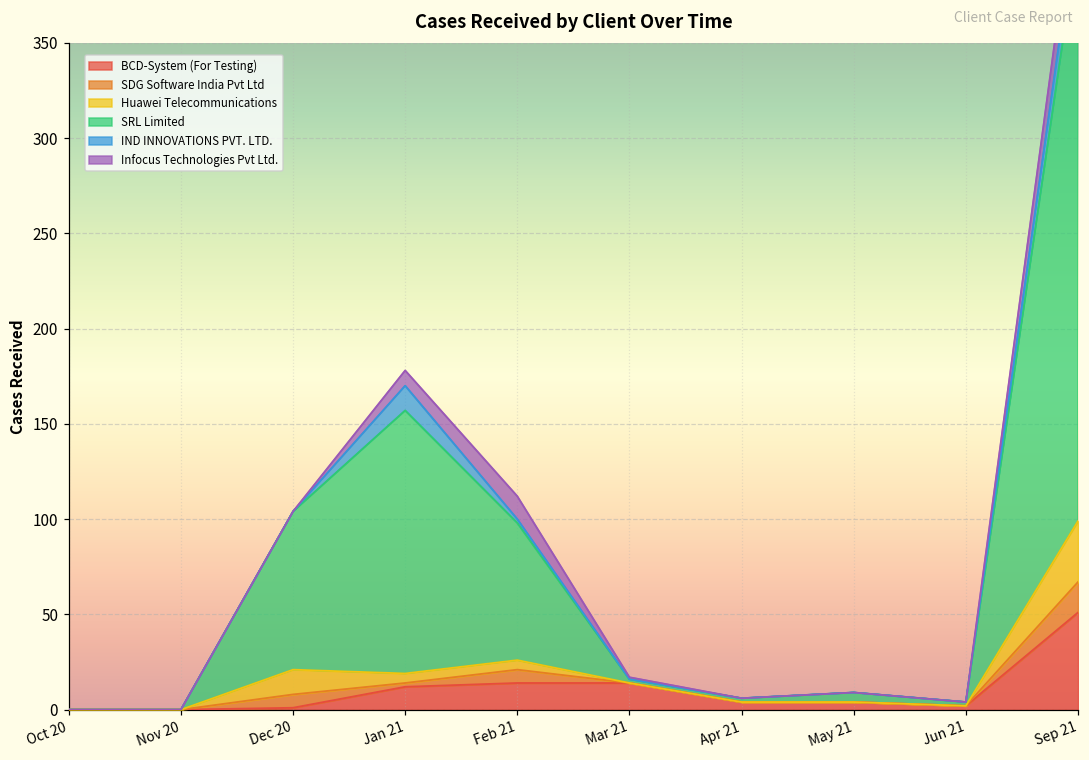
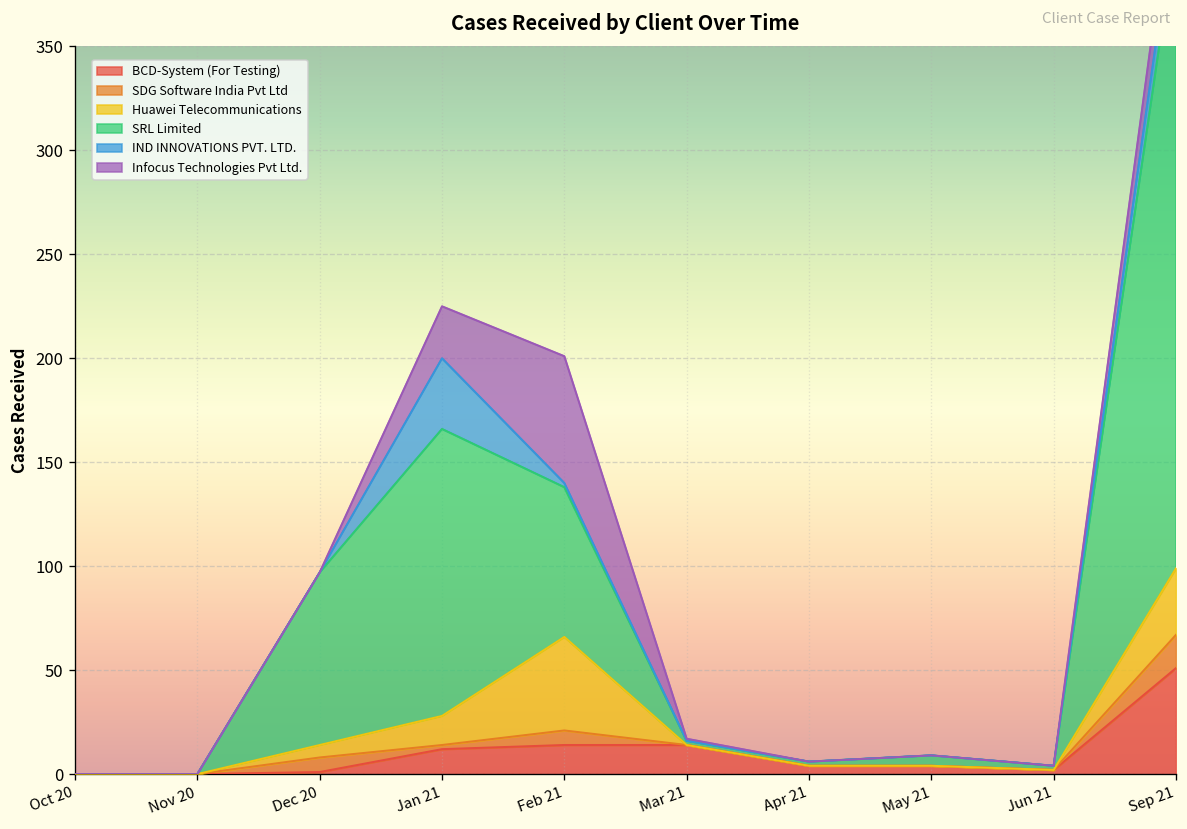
Huawei Telecommunications, Dec 20: 13 -> 6
Huawei Telecommunications, Jan 21: 5 -> 14
IND INNOVATIONS PVT. LTD., Jan 21: 13 -> 34
Infocus Technologies Pvt Ltd., Jan 21: 8 -> 25
Huawei Telecommunications, Feb 21: 5 -> 45
Infocus Technologies Pvt Ltd., Feb 21: 12 -> 61
